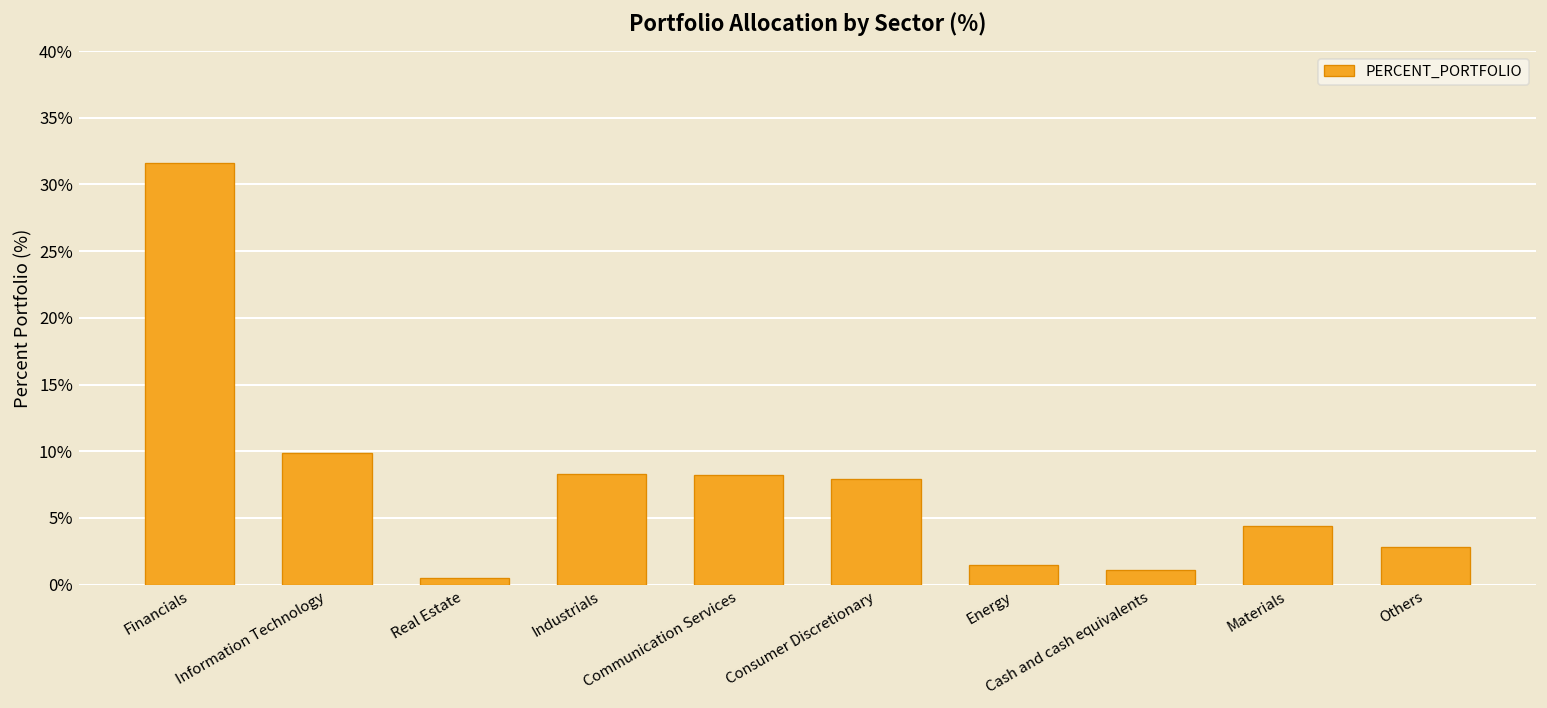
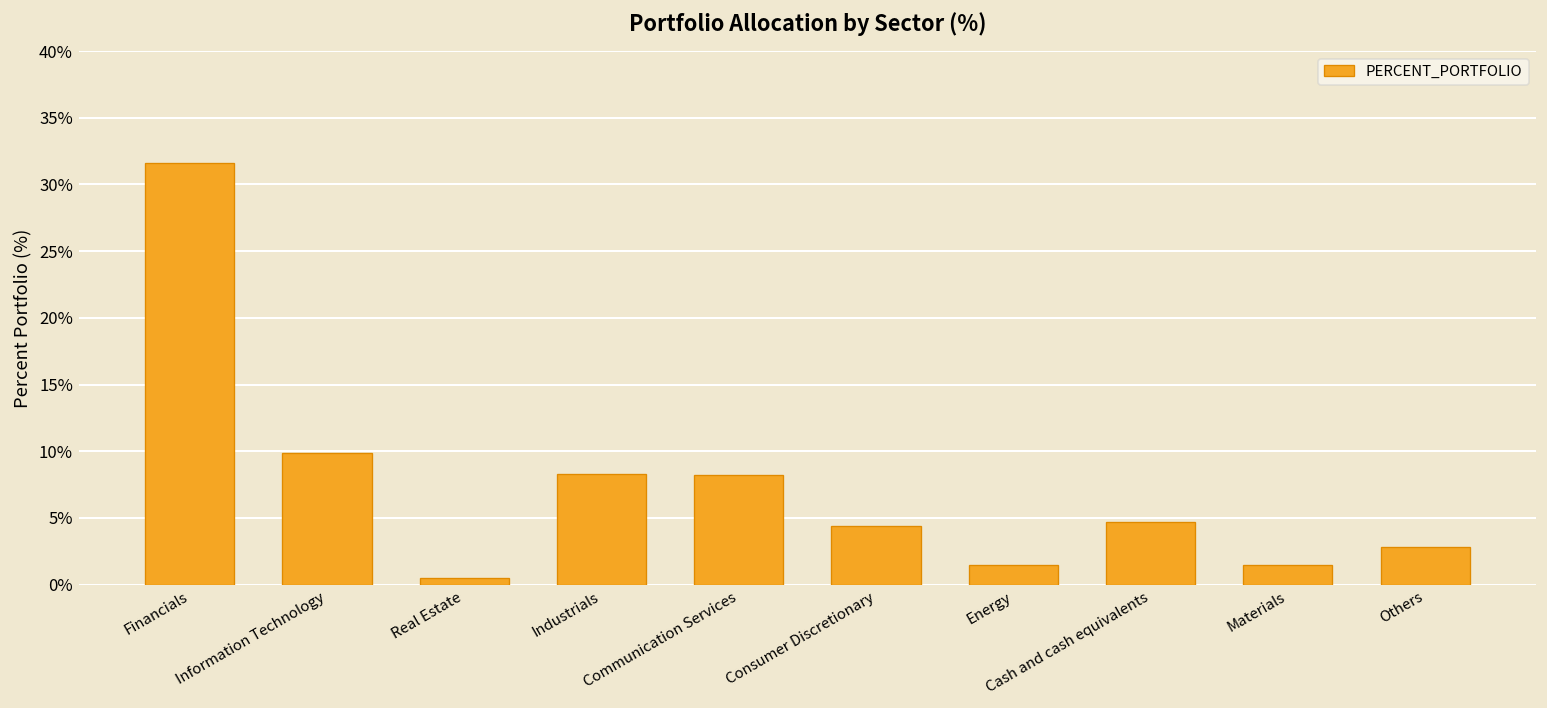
Consumer Discretionary: 7.9% -> 4.4%
Cash and cash equivalents: 1.1% -> 4.7%
Materials: 4.4% -> 1.5%
